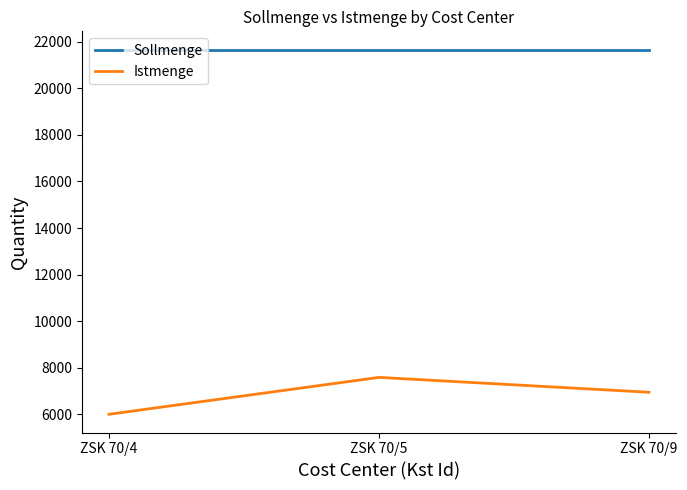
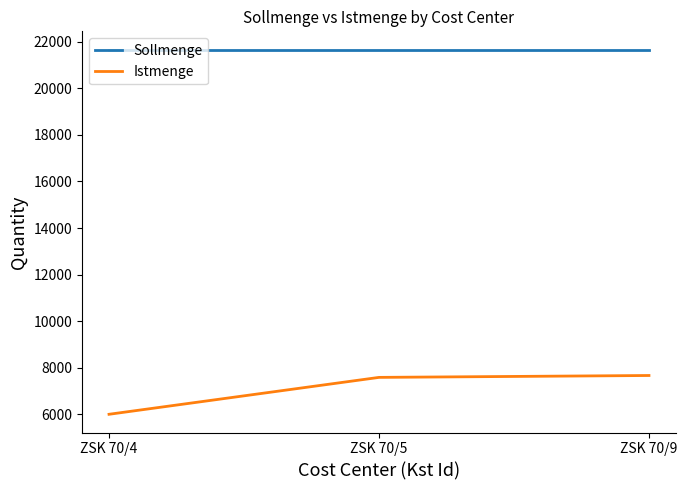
Istmenge, ZSK 70/9: 6900 -> 7700
